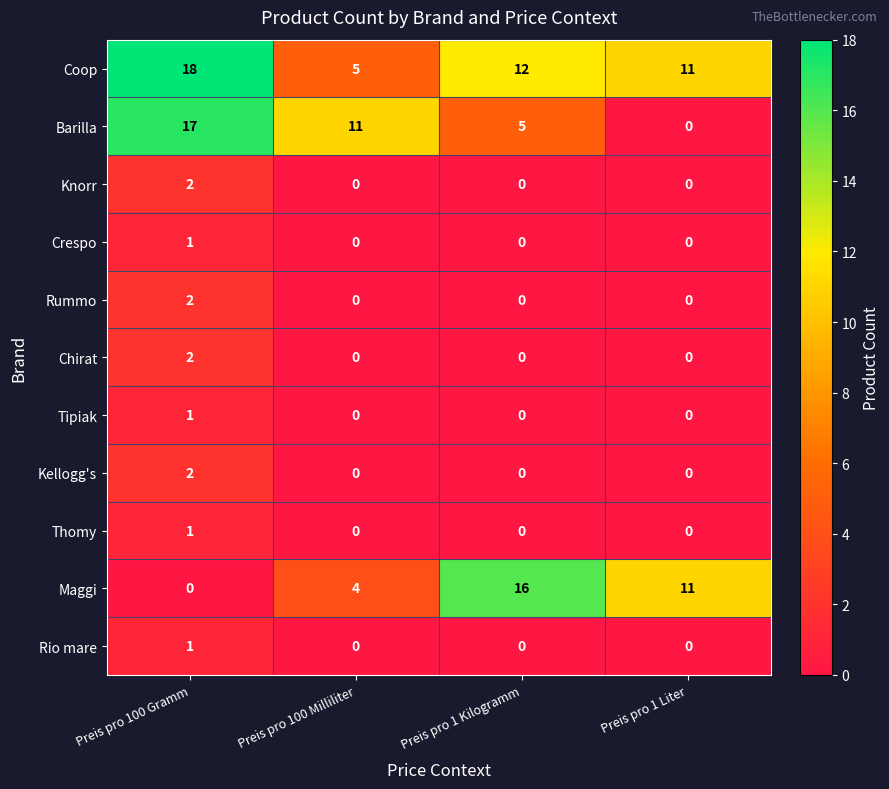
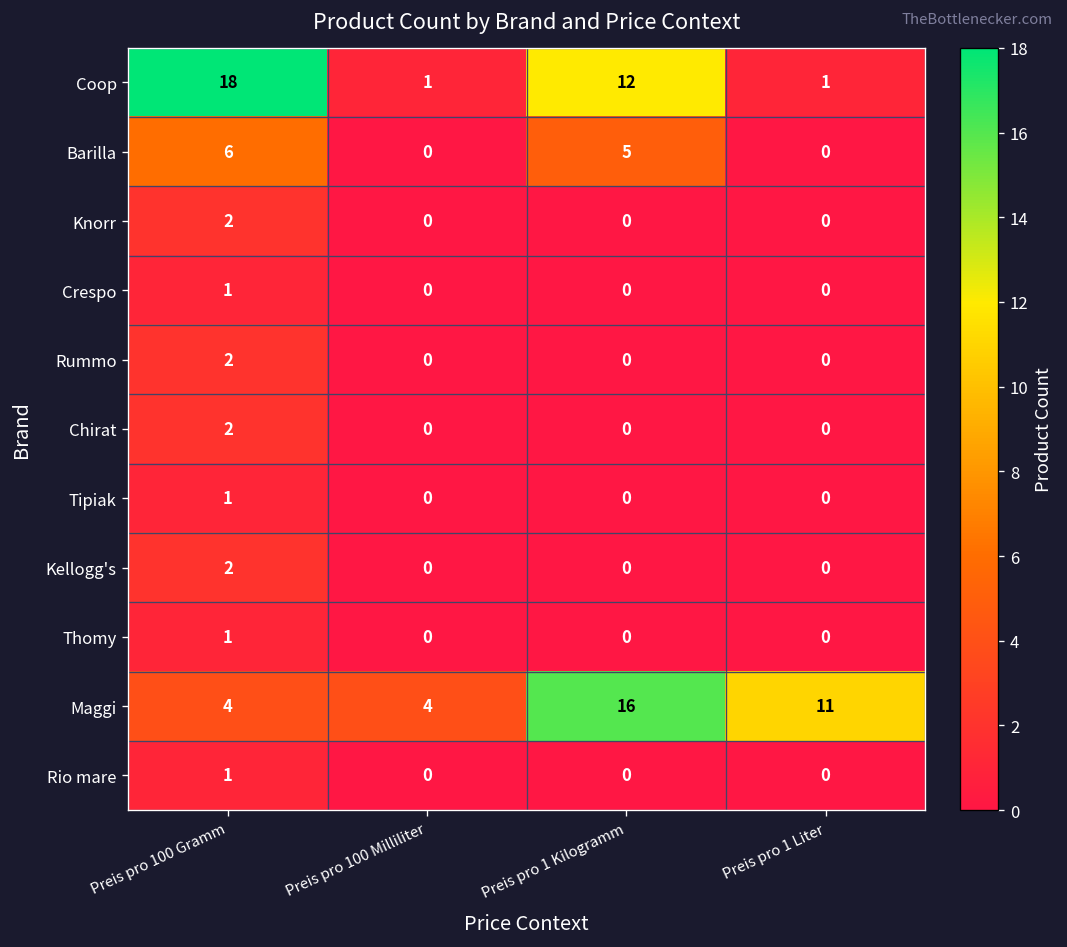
Coop, Preis pro 100 Milliliter: 5 -> 1
Coop, Preis pro 1 Liter: 11 -> 1
Barilla, Preis pro 100 Gramm: 17 -> 6
Barilla, Preis pro 100 Milliliter: 11 -> 0
Maggi, Preis pro 100 Gramm: 0 -> 4
